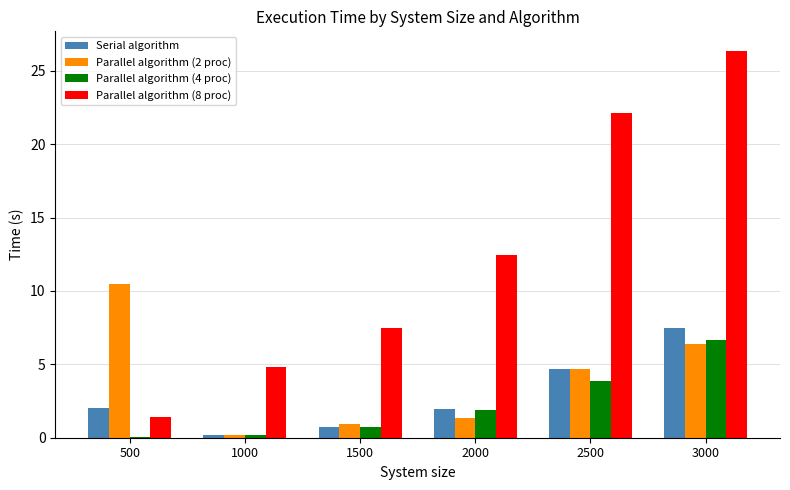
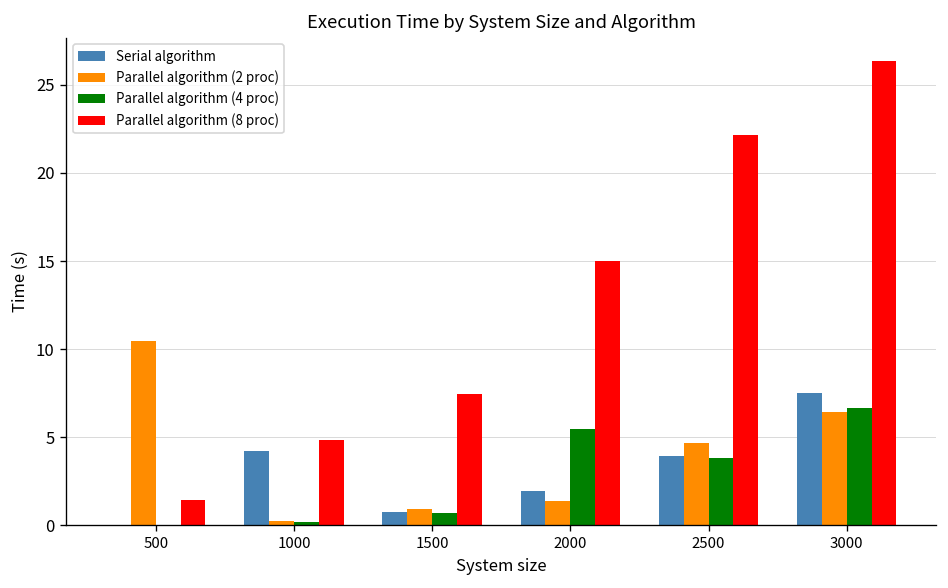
Serial algorithm, 500: 2.0 -> 0.0
Serial algorithm, 1000: 0.2 -> 4.2
Parallel algorithm (4 proc), 2000: 1.9 -> 5.4
Parallel algorithm (8 proc), 2000: 12.4 -> 15.0
Serial algorithm, 2500: 4.7 -> 3.9
